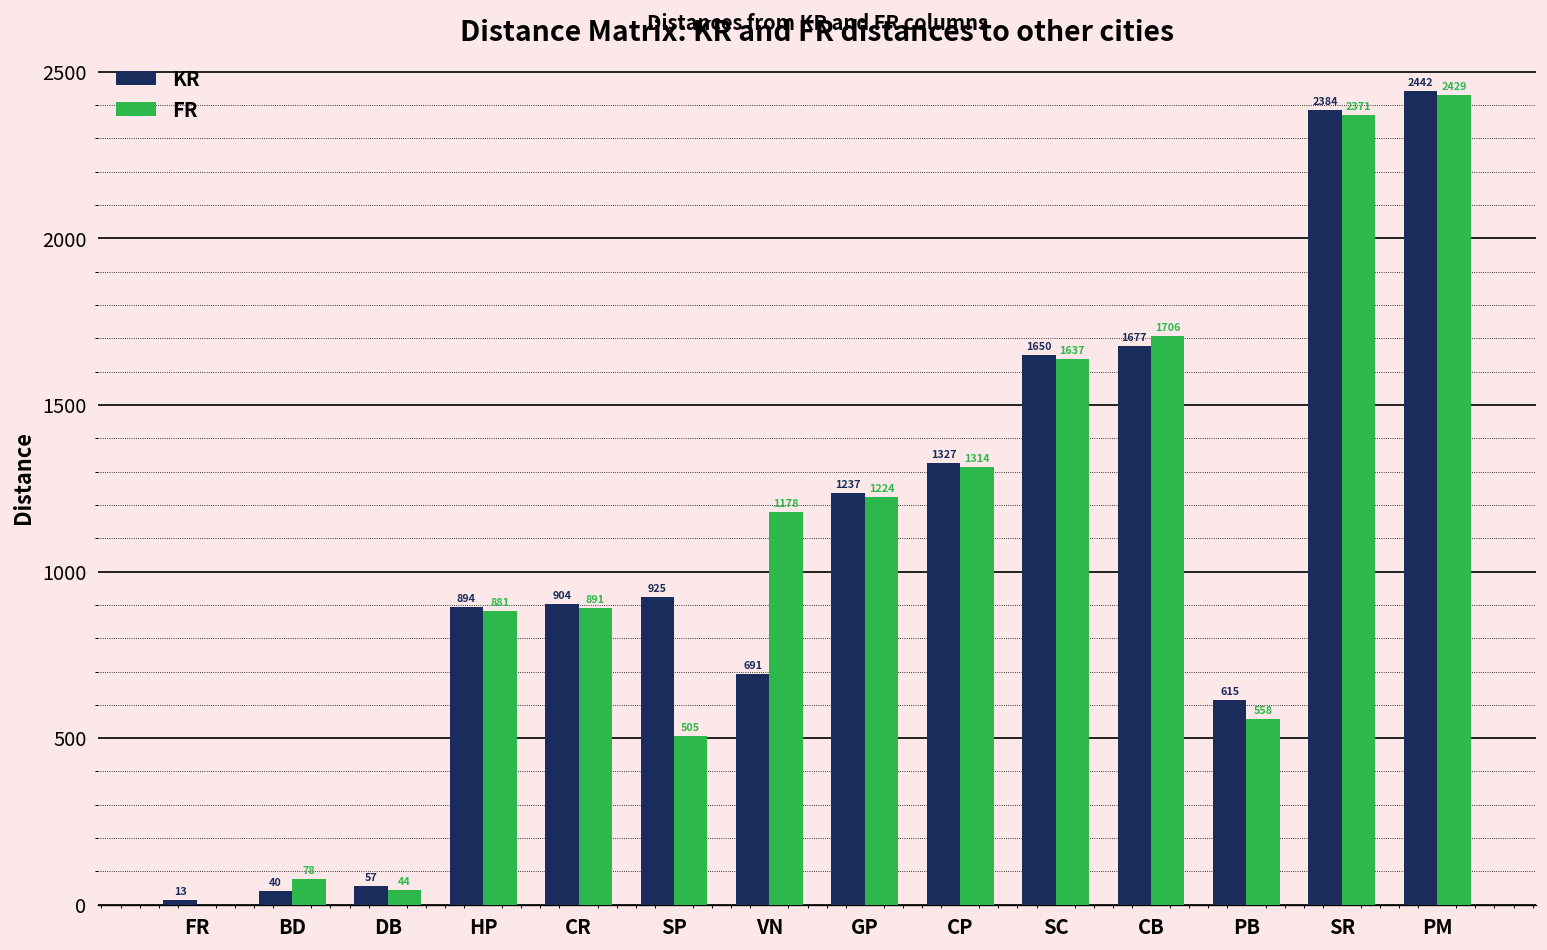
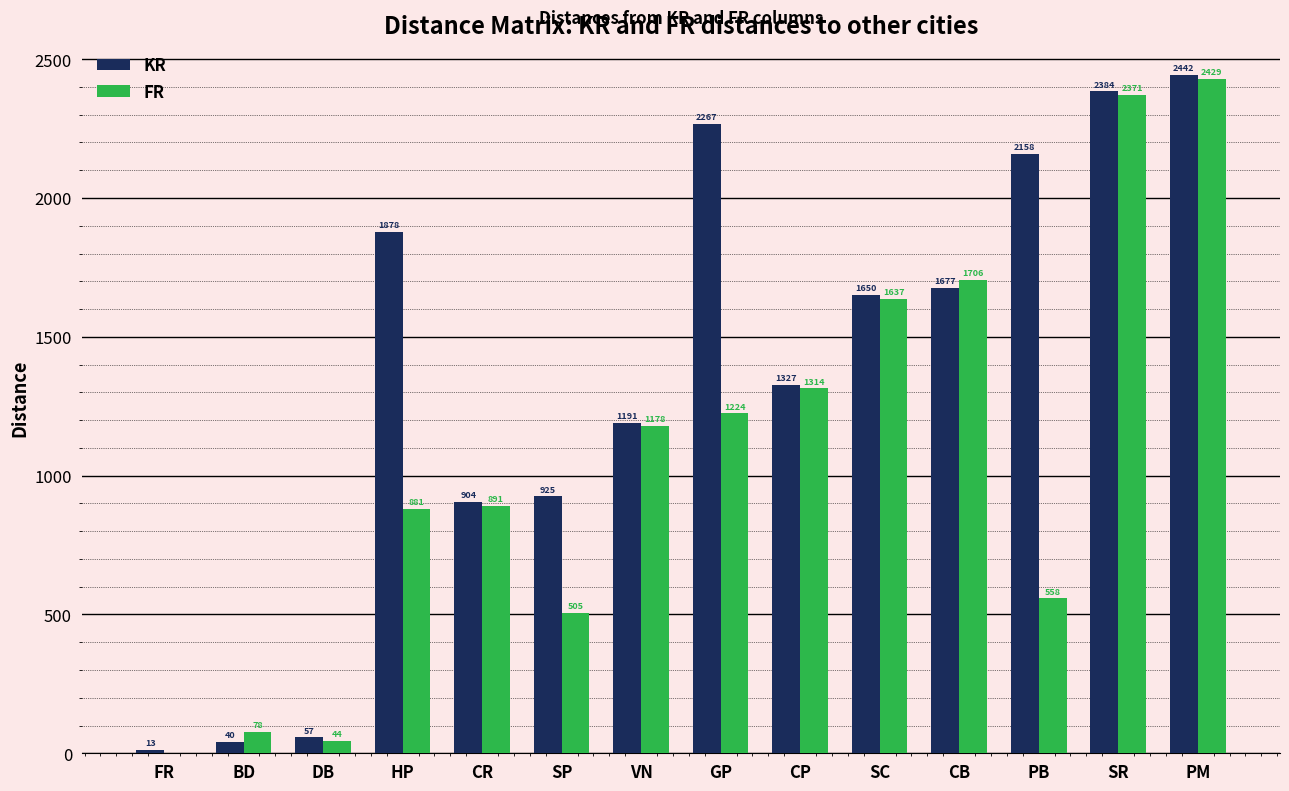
KR, HP: 894 -> 1878
KR, VN: 691 -> 1191
KR, GP: 1237 -> 2267
KR, PB: 615 -> 2158
